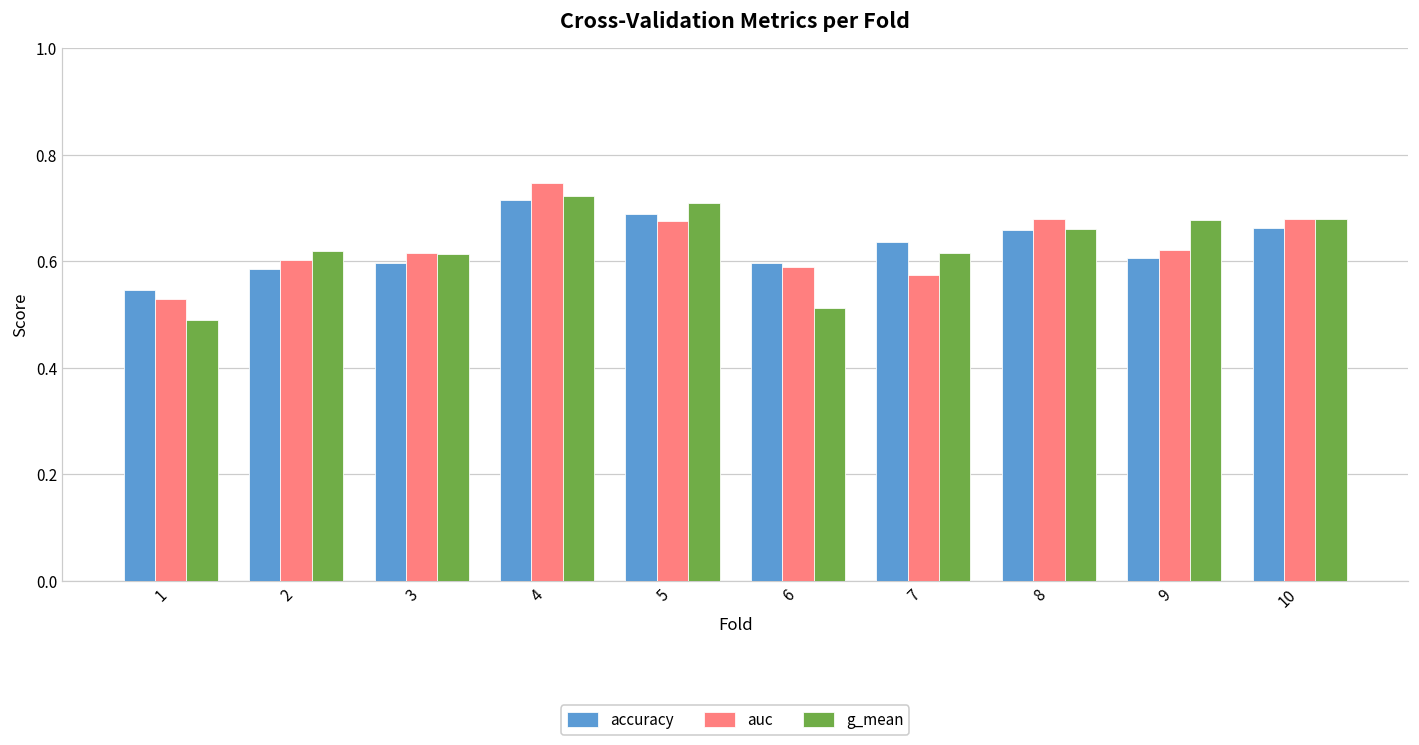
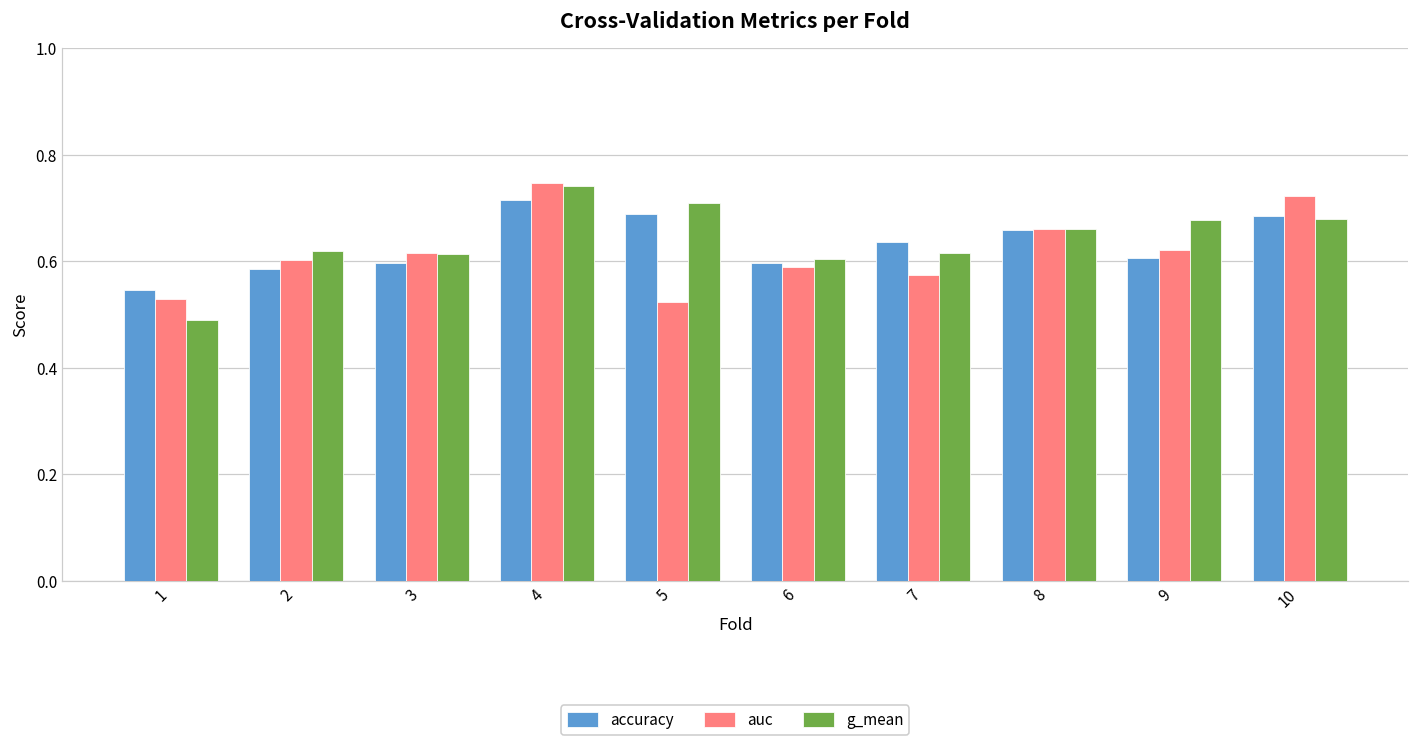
g_mean, 4: 0.72 -> 0.74
auc, 5: 0.68 -> 0.52
g_mean, 6: 0.51 -> 0.60
auc, 8: 0.68 -> 0.66
accuracy, 10: 0.66 -> 0.68
auc, 10: 0.68 -> 0.72
